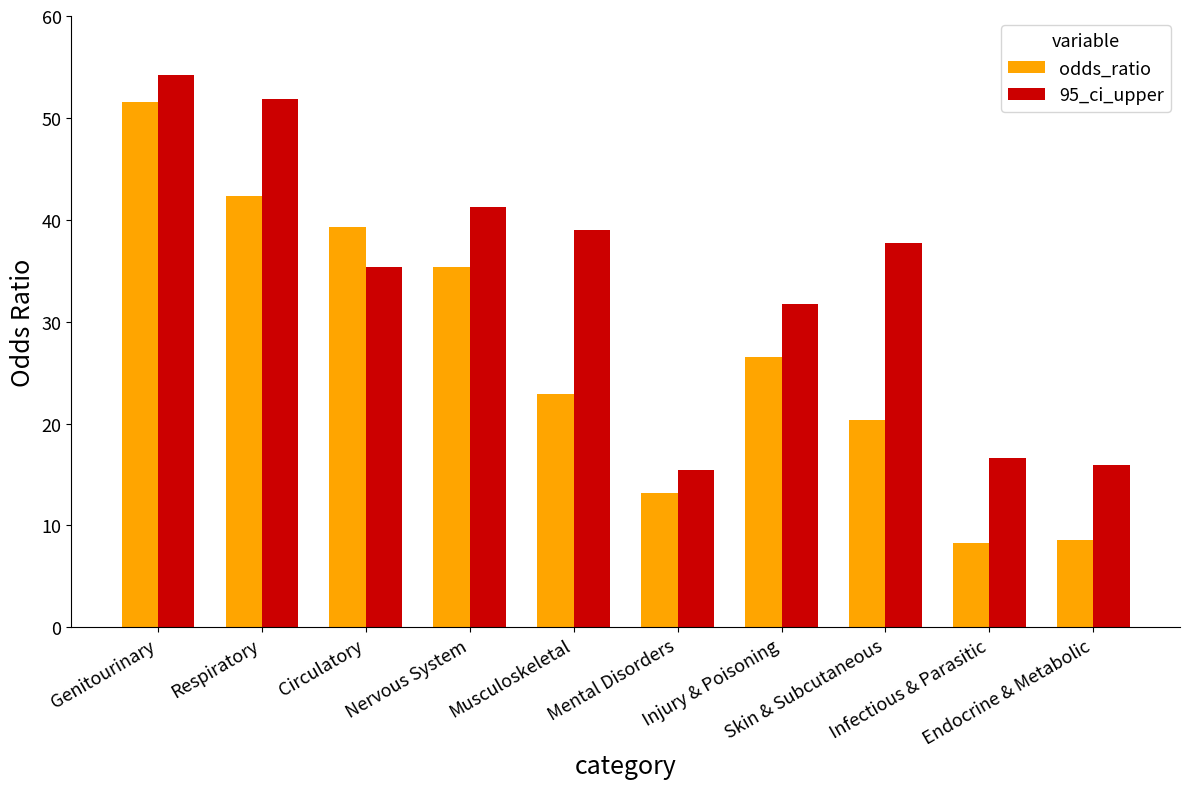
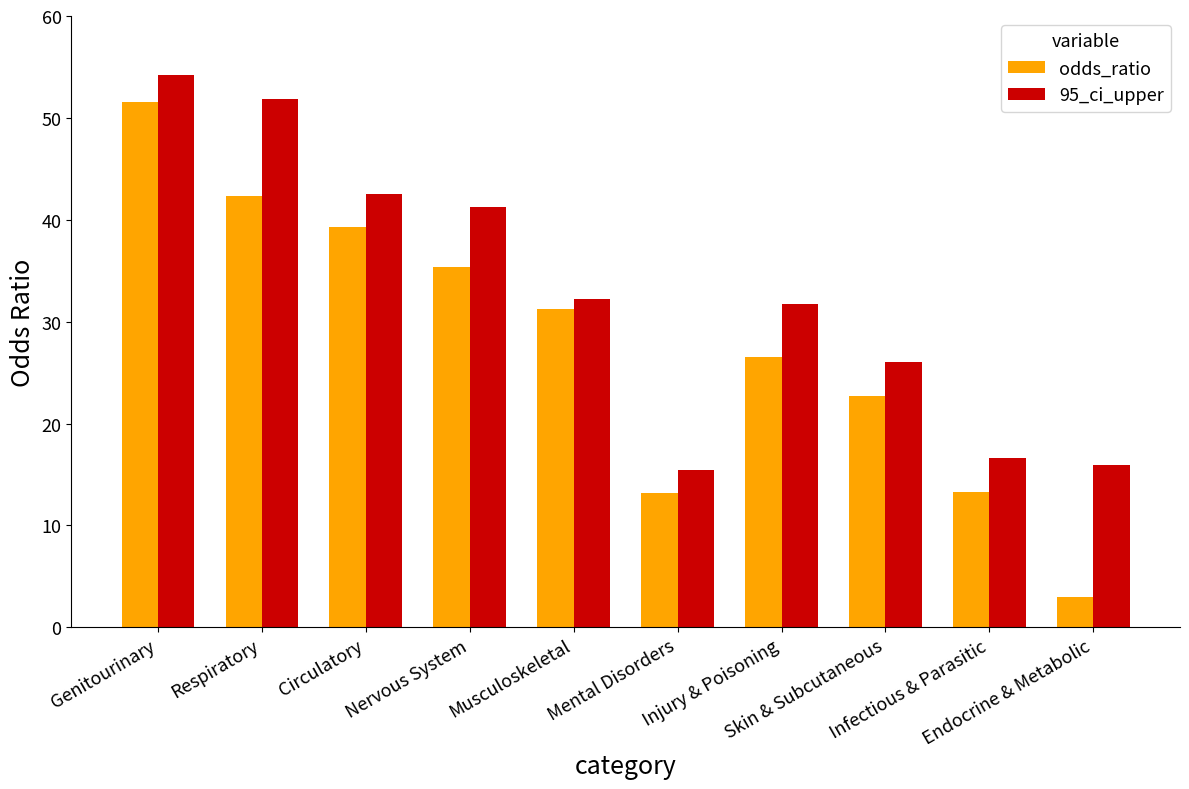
95_ci_upper, Circulatory: 35.4 -> 42.6
odds_ratio, Musculoskeletal: 22.9 -> 31.2
95_ci_upper, Musculoskeletal: 39.0 -> 32.3
odds_ratio, Skin & Subcutaneous: 20.4 -> 22.7
95_ci_upper, Skin & Subcutaneous: 37.7 -> 26.0
odds_ratio, Infectious & Parasitic: 8.3 -> 13.3
odds_ratio, Endocrine & Metabolic: 8.5 -> 3.0
